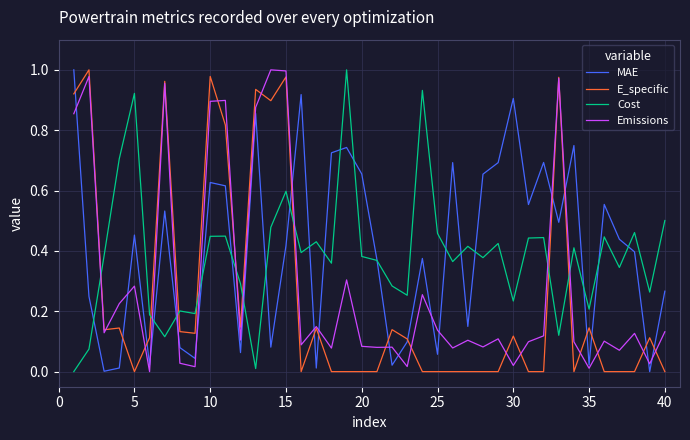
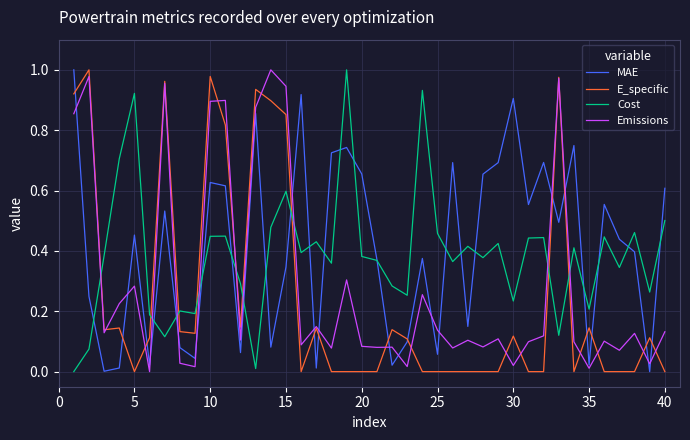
MAE, 15: 0.42 -> 0.35
E_specific, 15: 0.98 -> 0.85
Emissions, 15: 1.00 -> 0.95
MAE, 40: 0.27 -> 0.61
